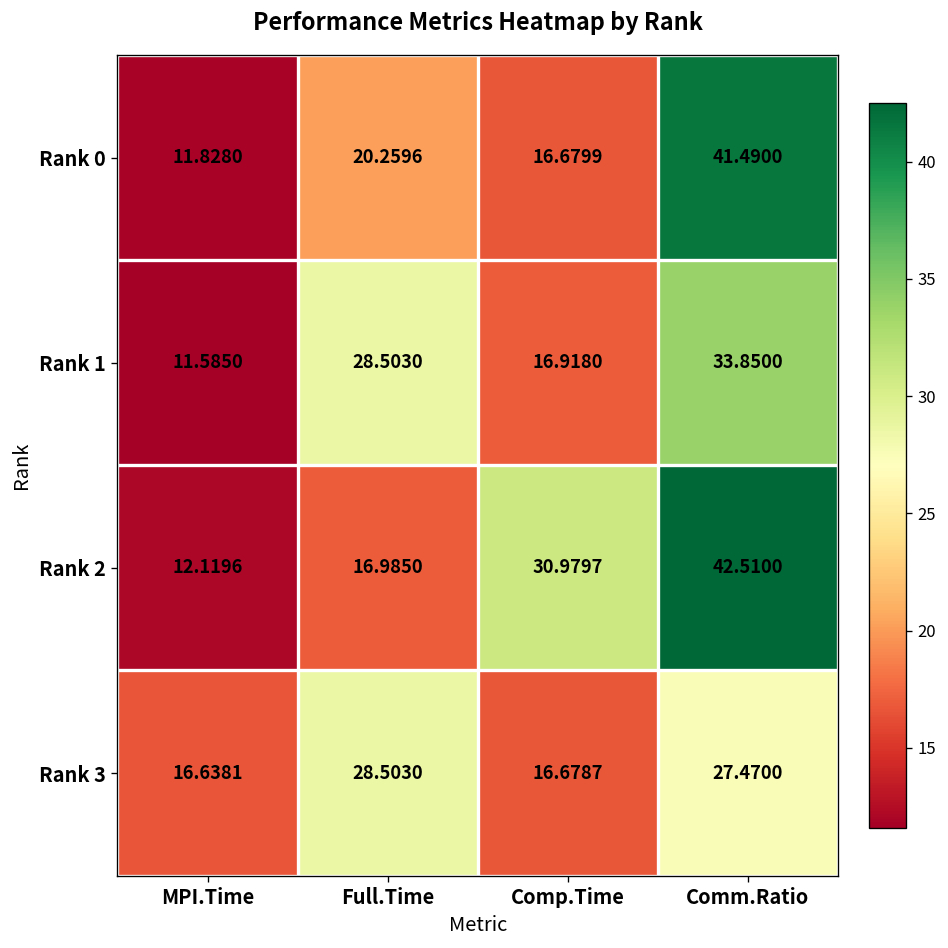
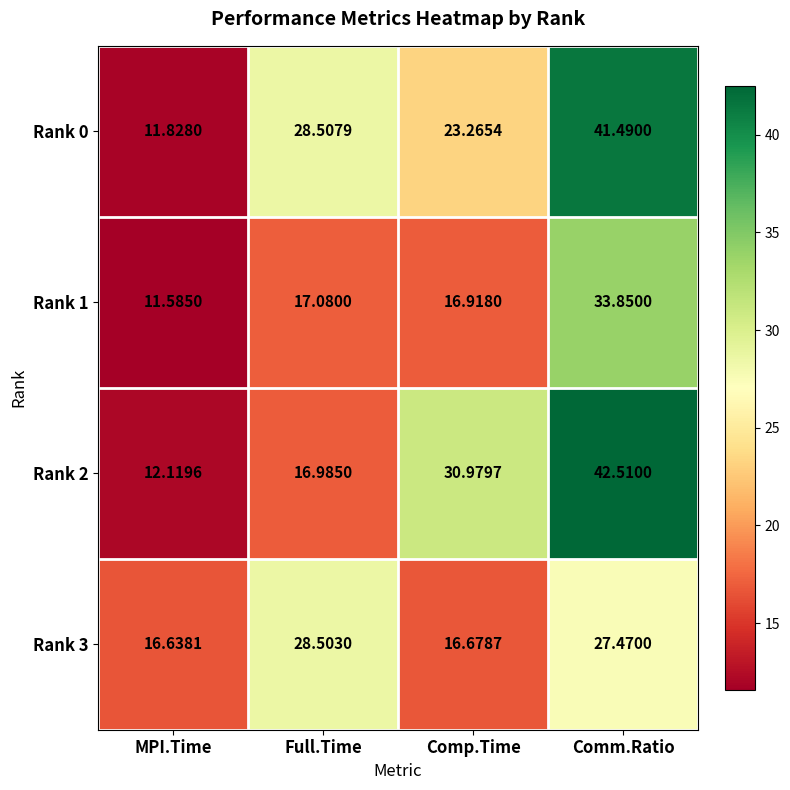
Rank 0, Full.Time: 20.2596 -> 28.5079
Rank 0, Comp.Time: 16.6799 -> 23.2654
Rank 1, Full.Time: 28.5030 -> 17.0800
